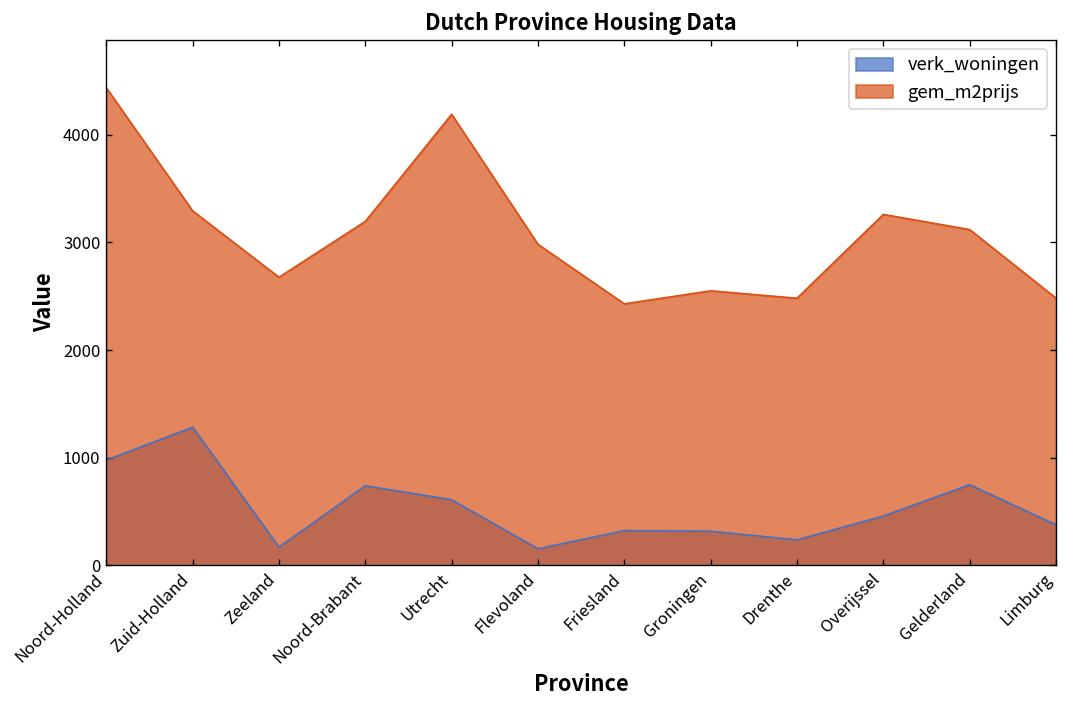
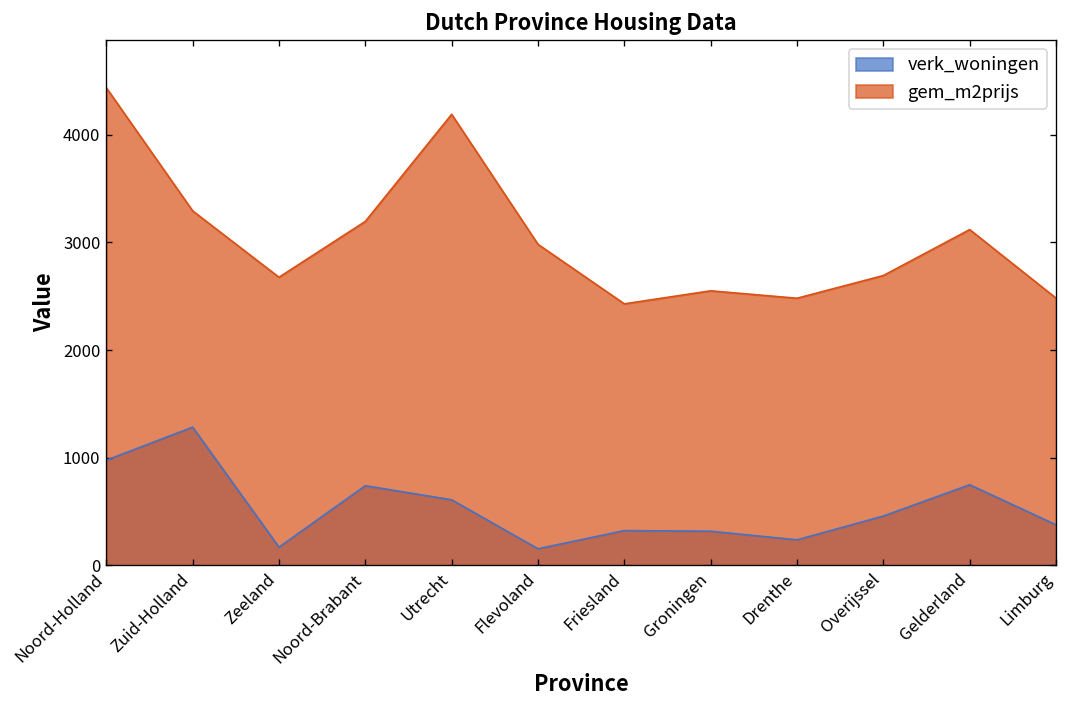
gem_m2prijs, Overijssel: 3300 -> 2700
